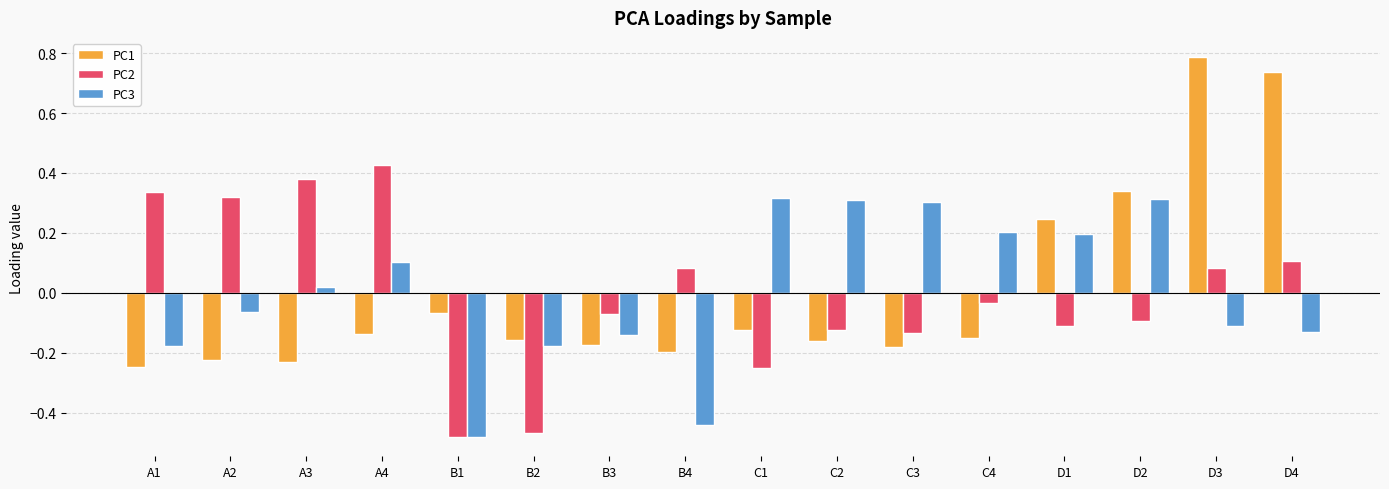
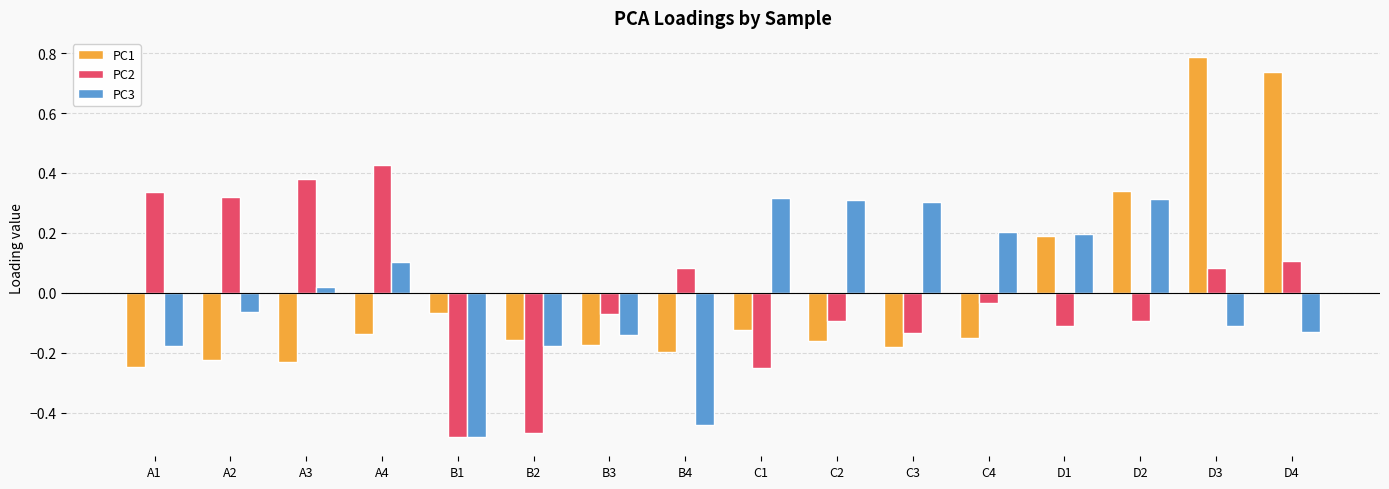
PC2, C2: -0.12 -> -0.09
PC1, D1: 0.25 -> 0.19
